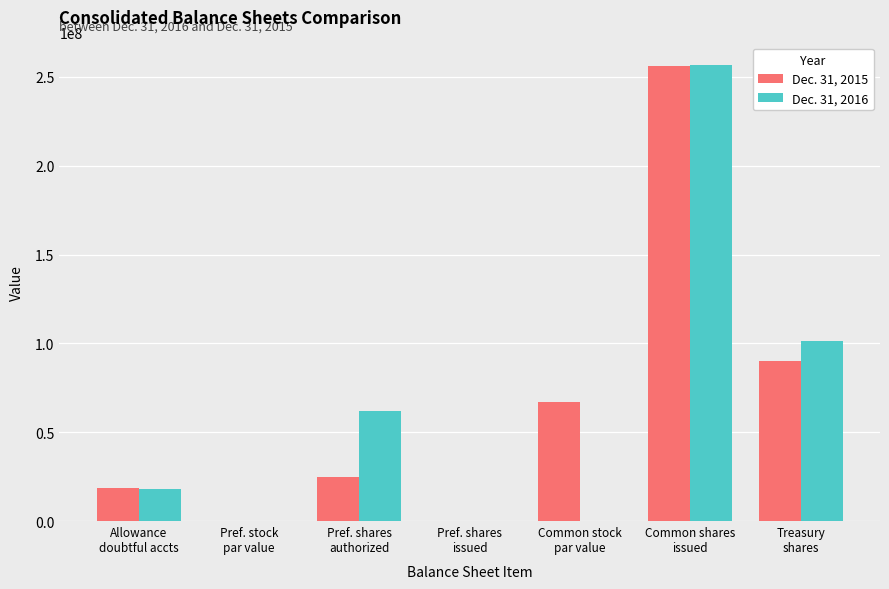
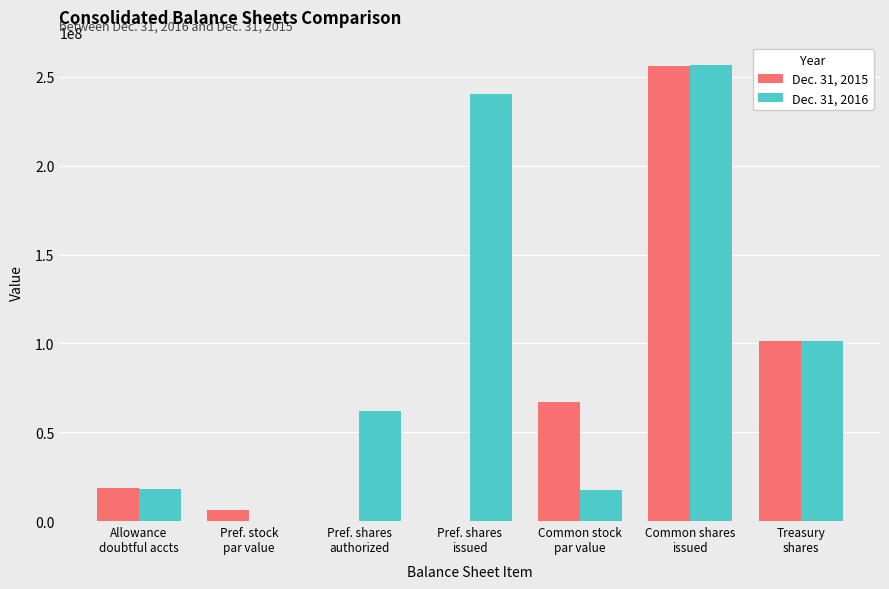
Dec. 31, 2015, Pref. stock par value: 0 -> 6000000
Dec. 31, 2015, Pref. shares authorized: 25000000 -> 0
Dec. 31, 2016, Pref. shares issued: 0 -> 240000000
Dec. 31, 2016, Common stock par value: 0 -> 18000000
Dec. 31, 2015, Treasury shares: 90000000 -> 101000000
